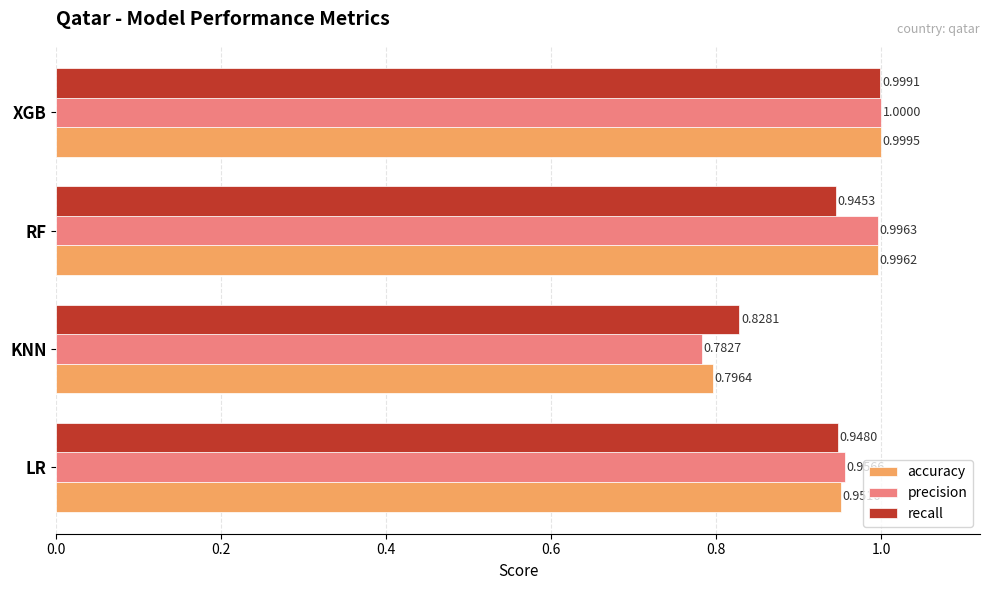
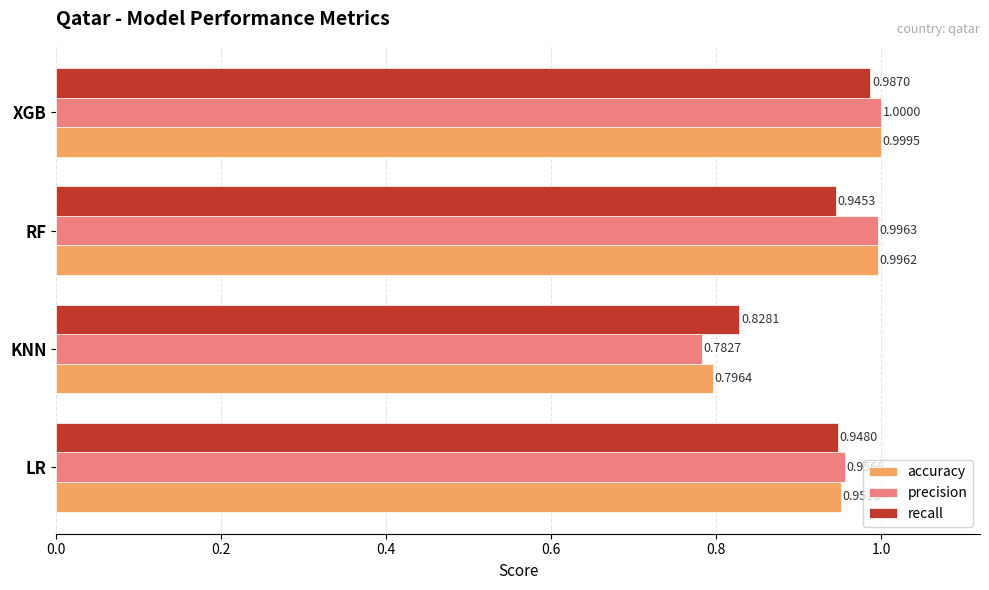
recall, XGB: 0.9991 -> 0.9870
